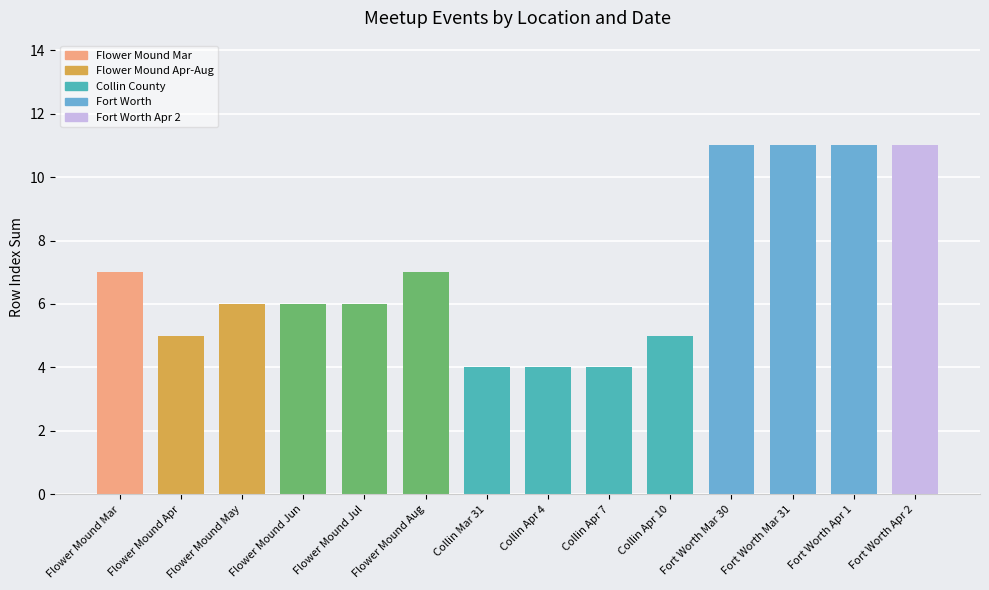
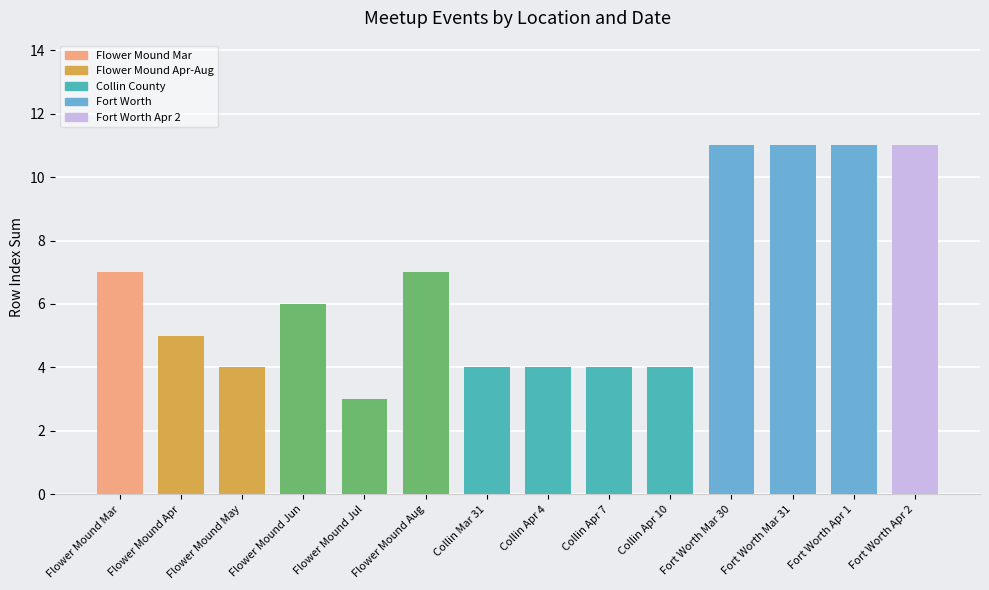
Flower Mound May: 6 -> 4
Flower Mound Jul: 6 -> 3
Collin Apr 10: 5 -> 4
